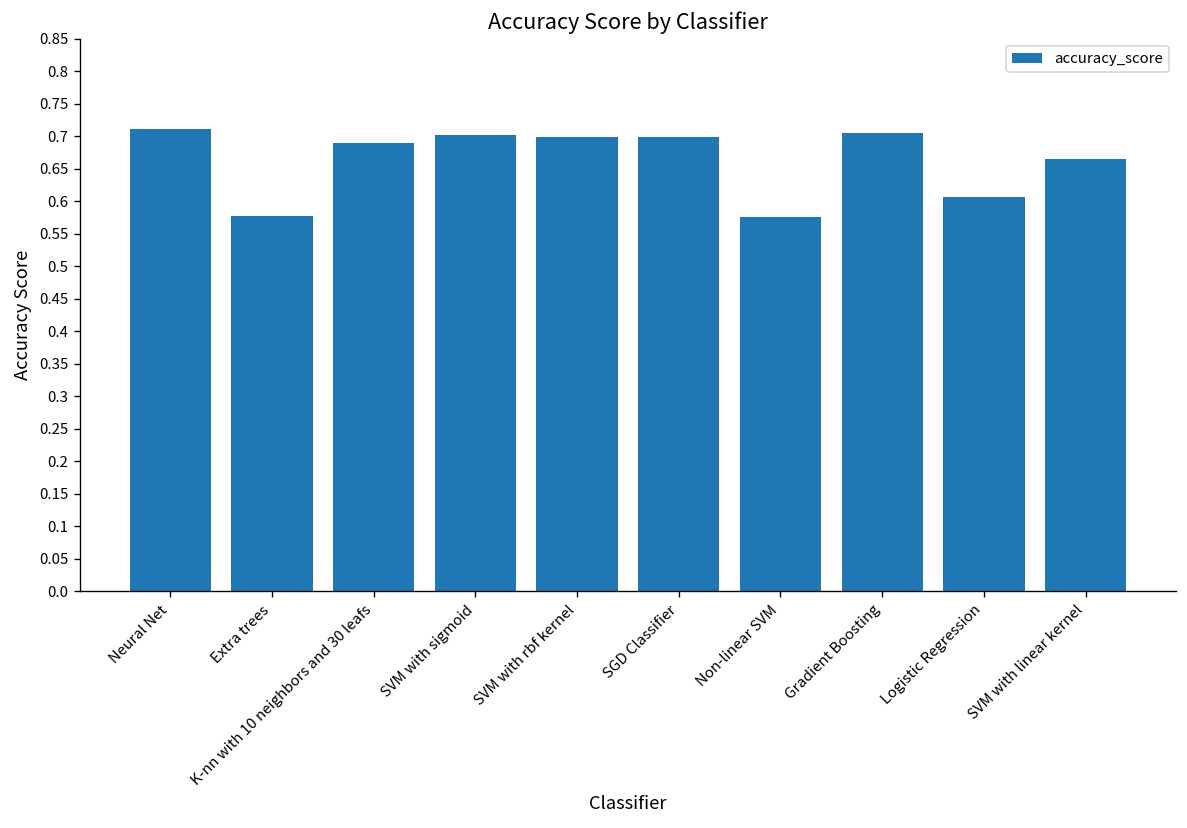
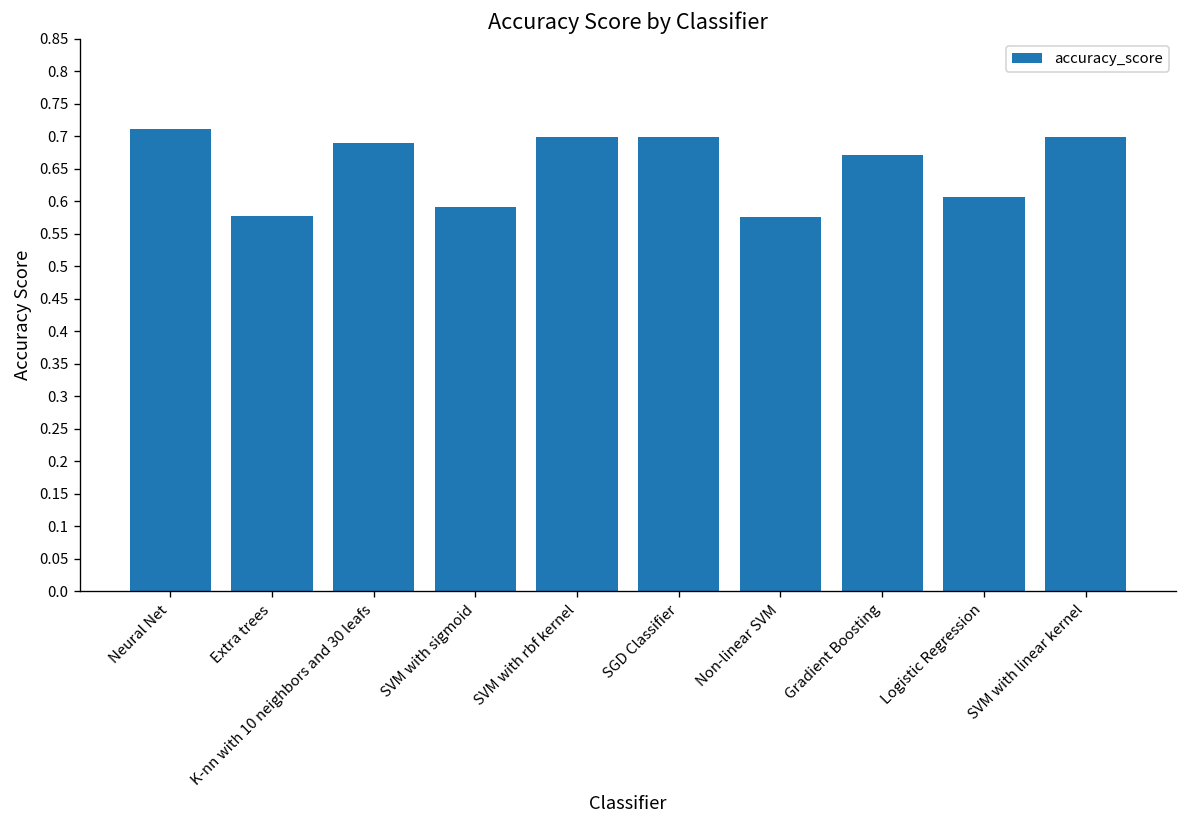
SVM with sigmoid: 0.70 -> 0.59
Gradient Boosting: 0.70 -> 0.67
SVM with linear kernel: 0.67 -> 0.70
